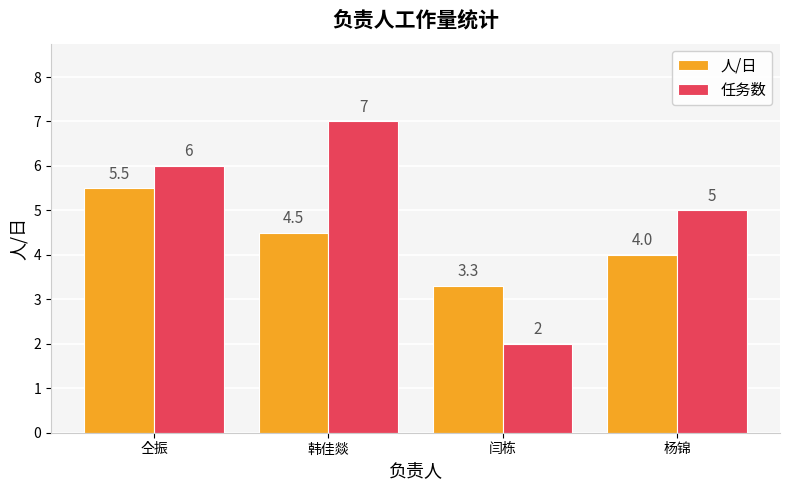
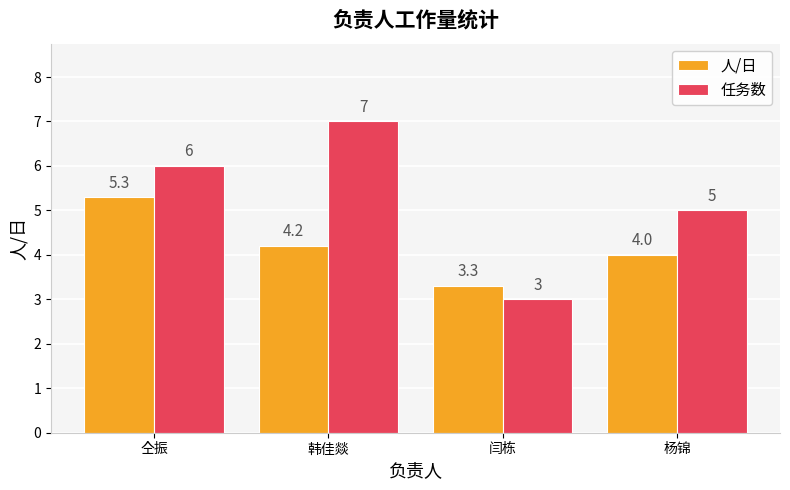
人/日, 仝振: 5.5 -> 5.3
人/日, 韩佳燚: 4.5 -> 4.2
任务数, 闫栋: 2 -> 3
